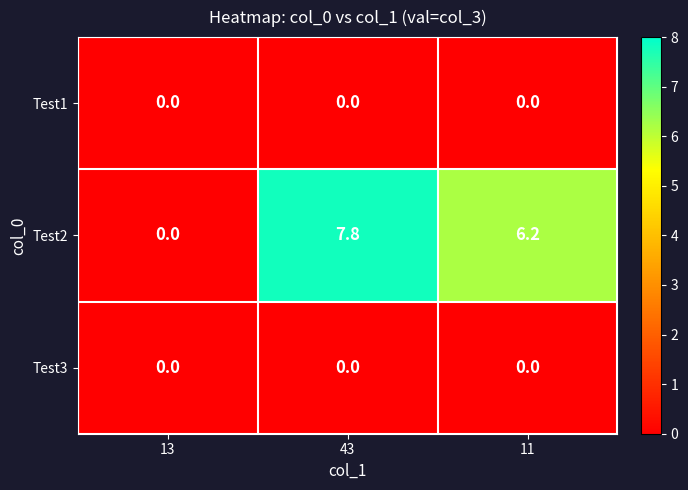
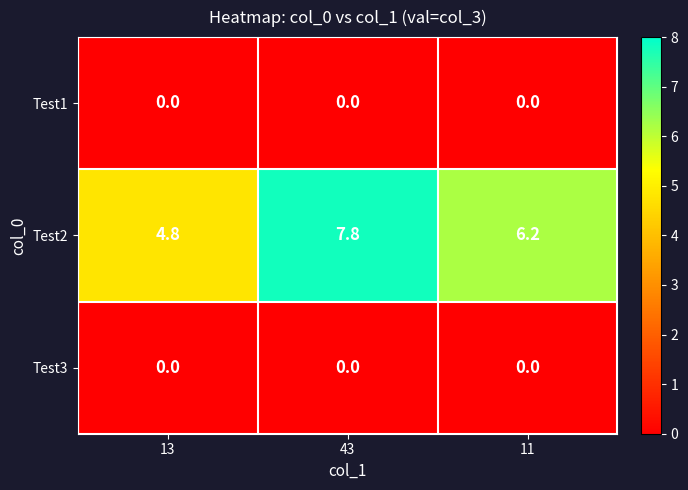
Test2, 13: 0.0 -> 4.8
